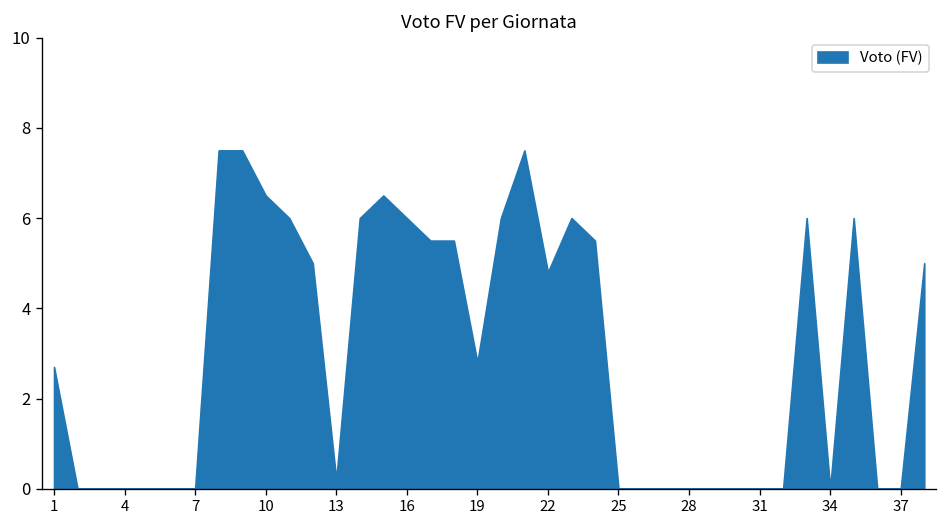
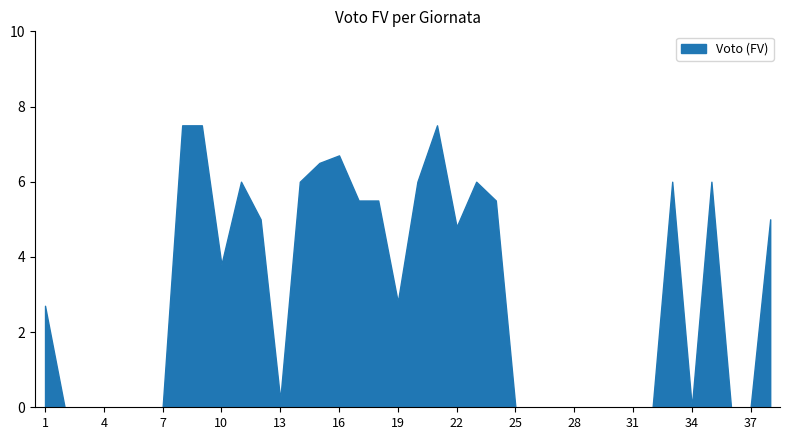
10: 6.5 -> 3.8
16: 6.0 -> 6.7
